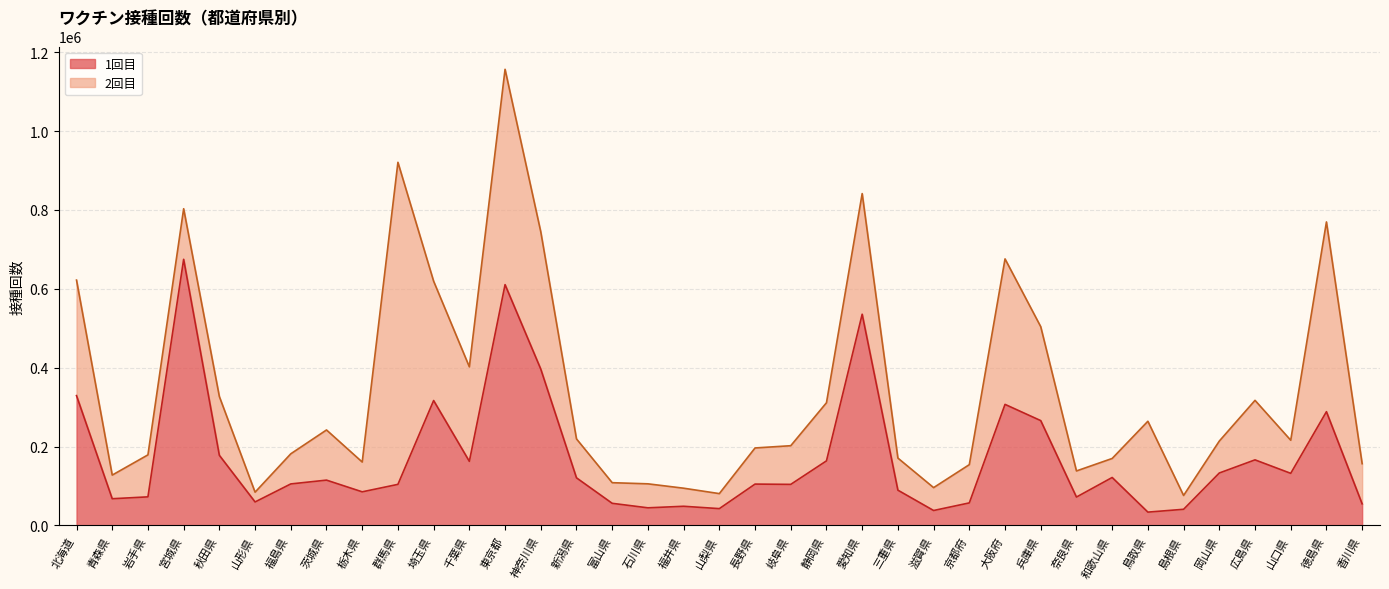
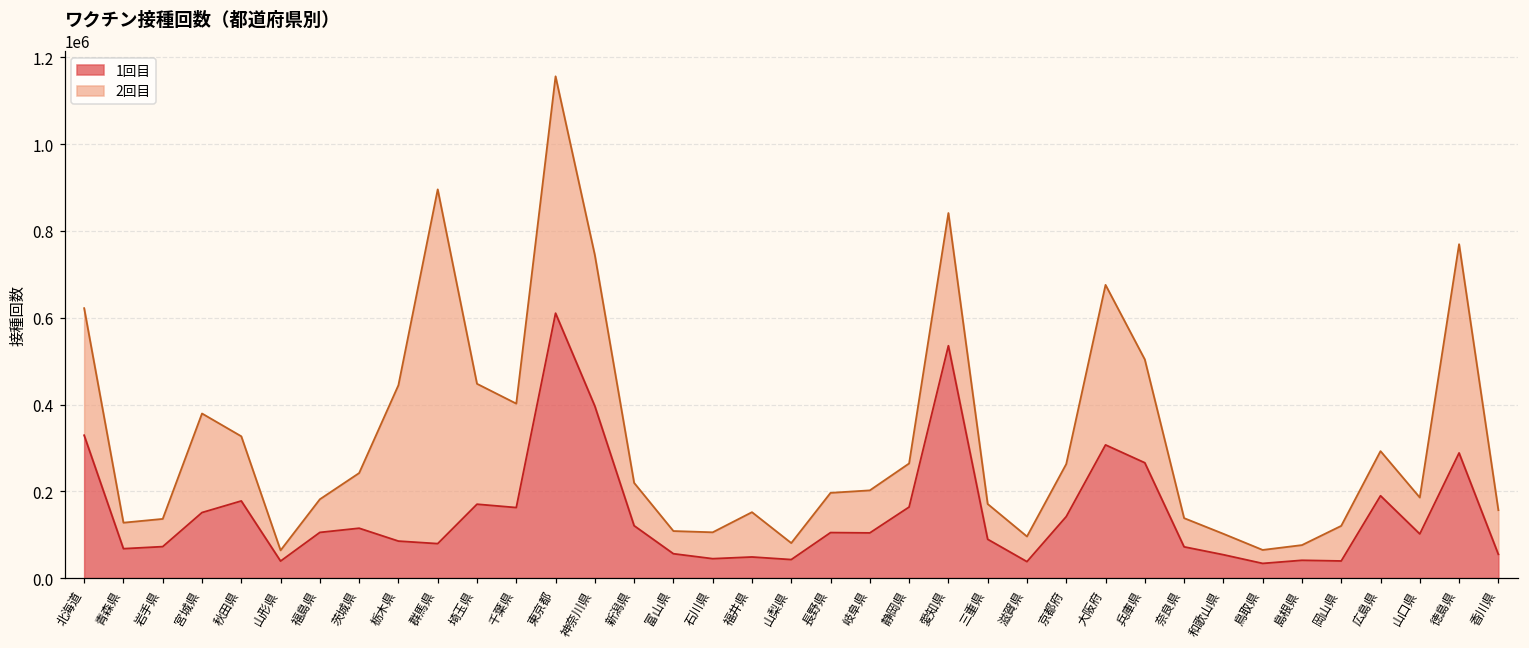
2回目, 岩手県: 110000 -> 60000
1回目, 宮城県: 670000 -> 150000
2回目, 宮城県: 130000 -> 230000
1回目, 山形県: 60000 -> 40000
2回目, 栃木県: 80000 -> 360000
1回目, 群馬県: 100000 -> 80000
1回目, 埼玉県: 320000 -> 170000
2回目, 埼玉県: 300000 -> 280000
2回目, 福井県: 50000 -> 100000
2回目, 静岡県: 150000 -> 100000
1回目, 京都府: 60000 -> 140000
2回目, 京都府: 100000 -> 120000
1回目, 和歌山県: 120000 -> 50000
2回目, 鳥取県: 230000 -> 30000
1回目, 岡山県: 130000 -> 40000
1回目, 広島県: 170000 -> 190000
2回目, 広島県: 150000 -> 100000
1回目, 山口県: 130000 -> 100000
